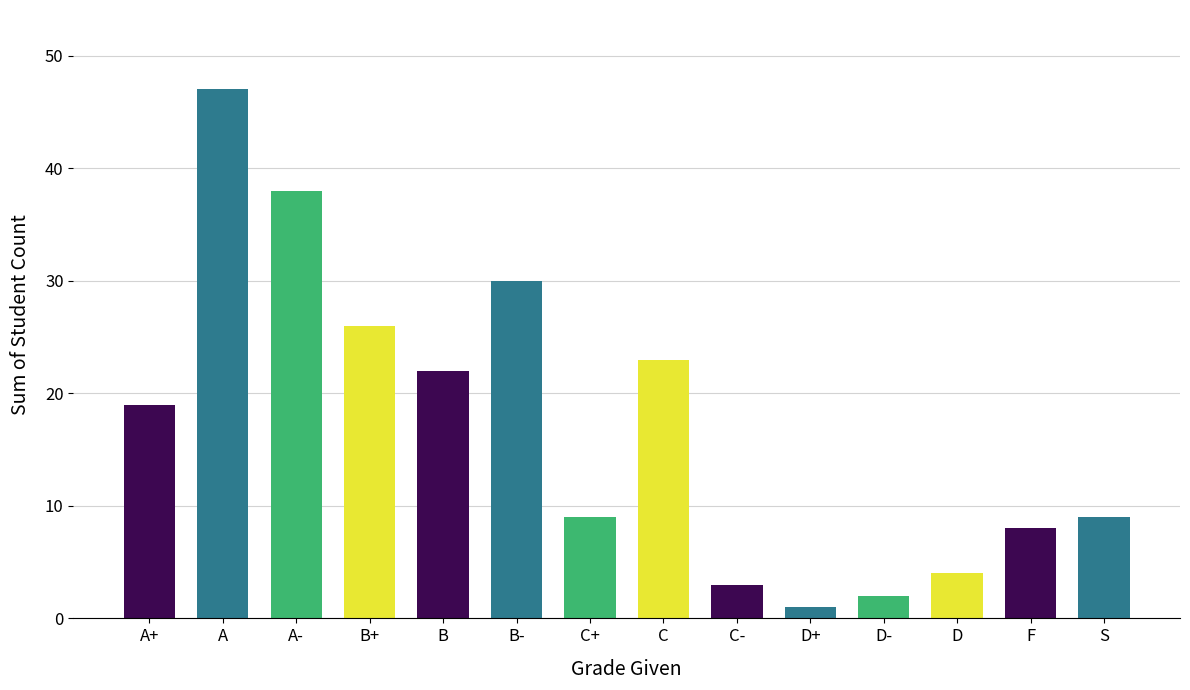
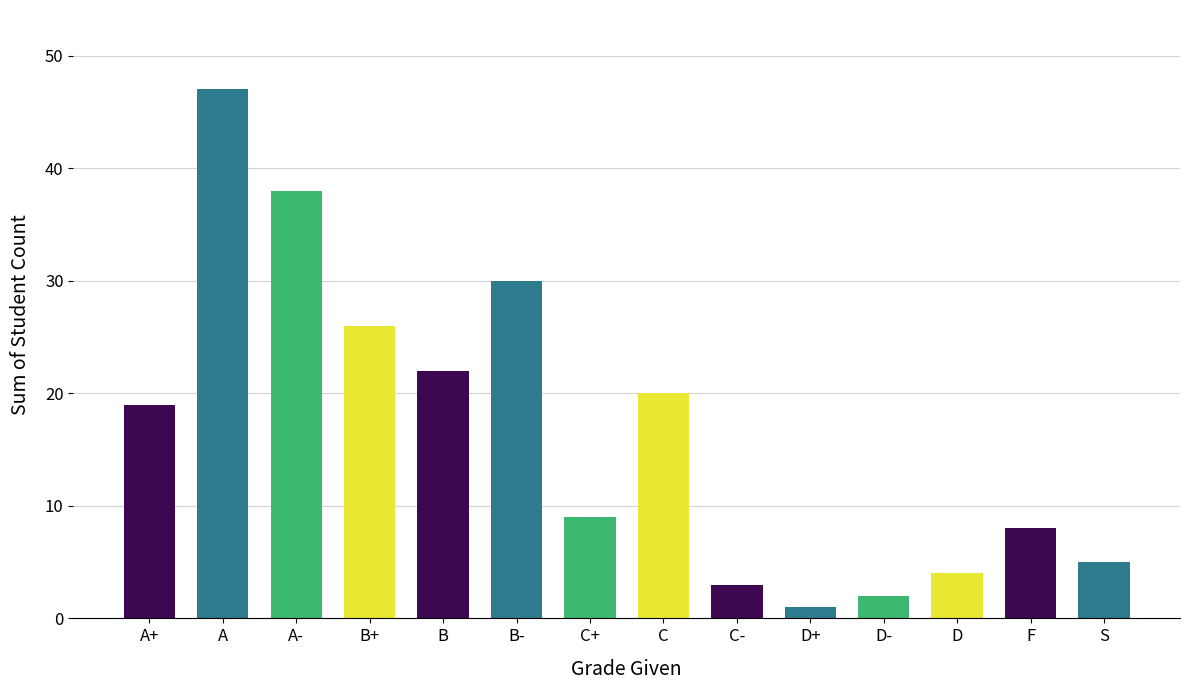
C: 23 -> 20
S: 9 -> 5
